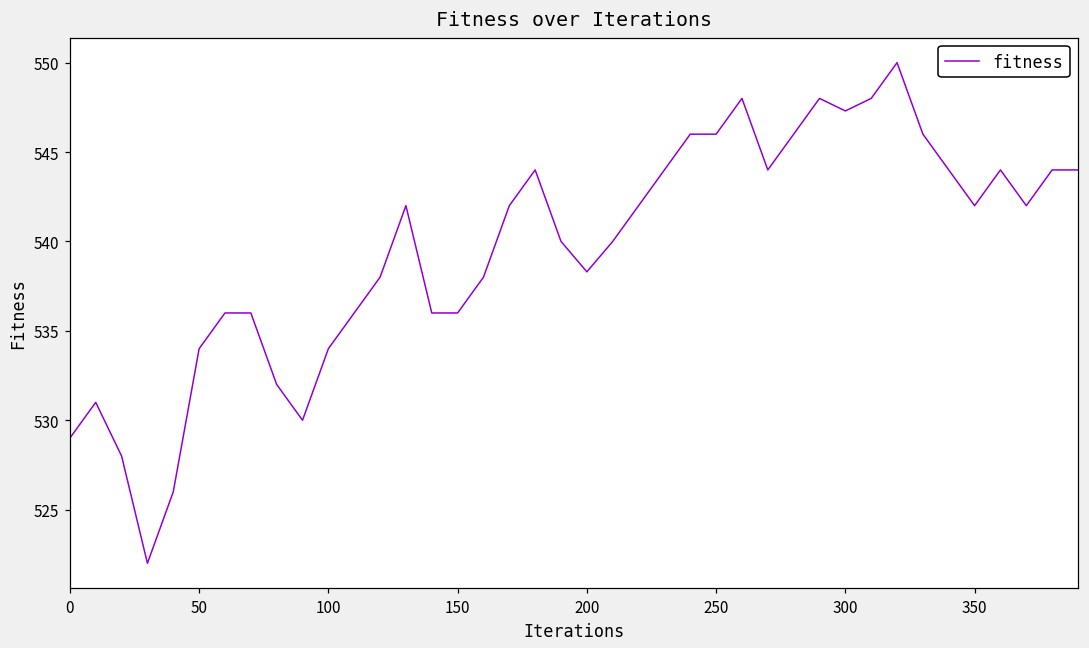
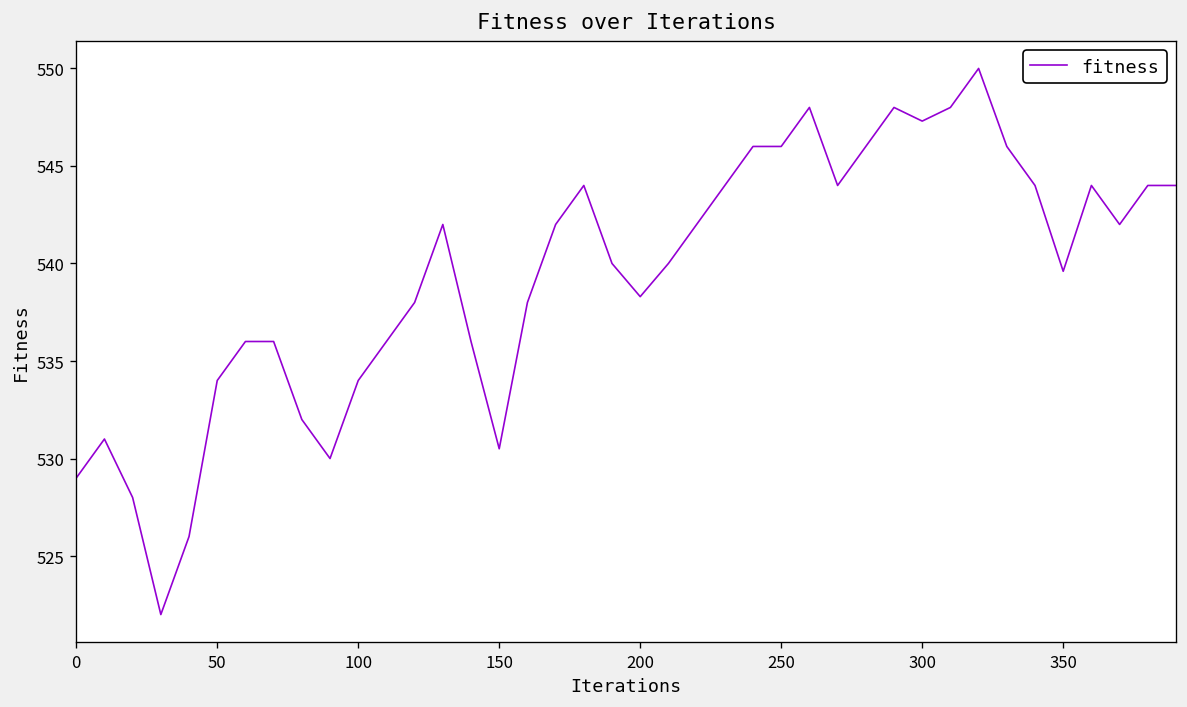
150: 536.0 -> 530.5
350: 542.0 -> 539.6
